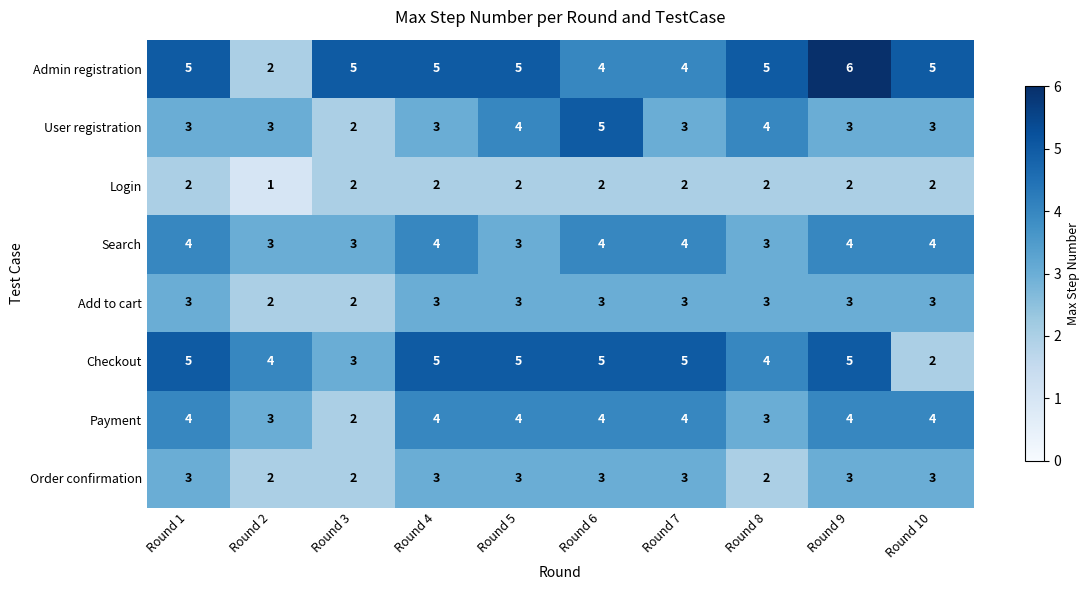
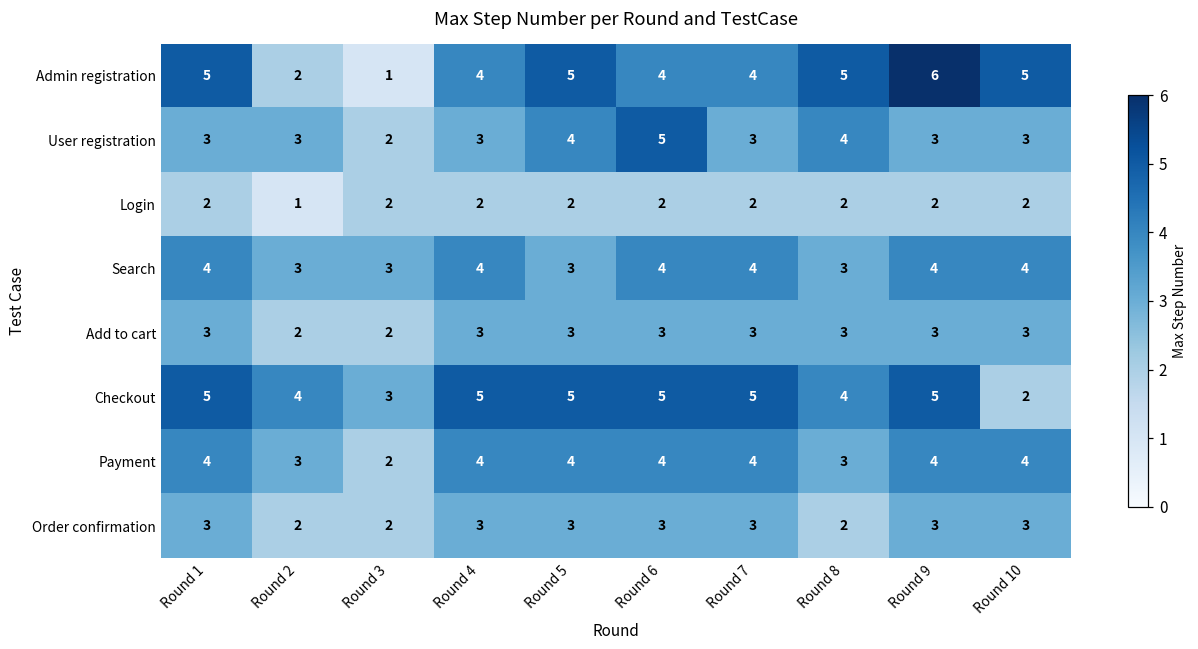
Admin registration, Round 3: 5 -> 1
Admin registration, Round 4: 5 -> 4
